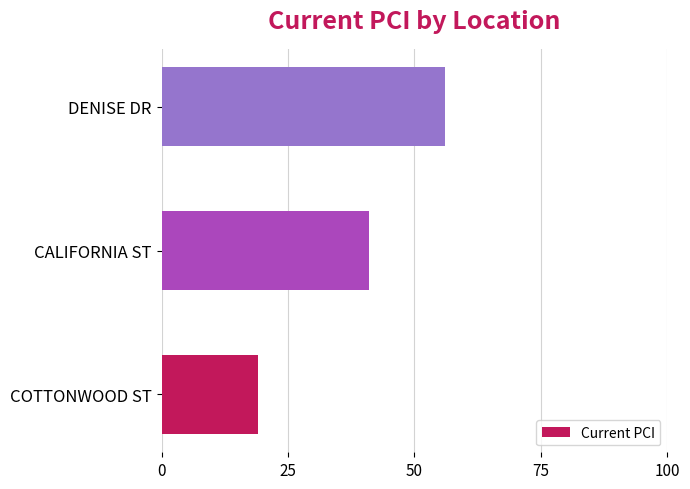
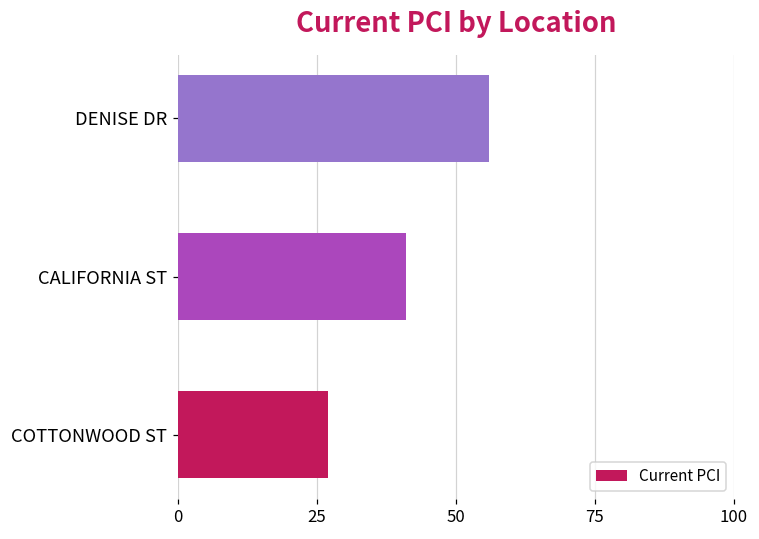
COTTONWOOD ST: 19 -> 27
